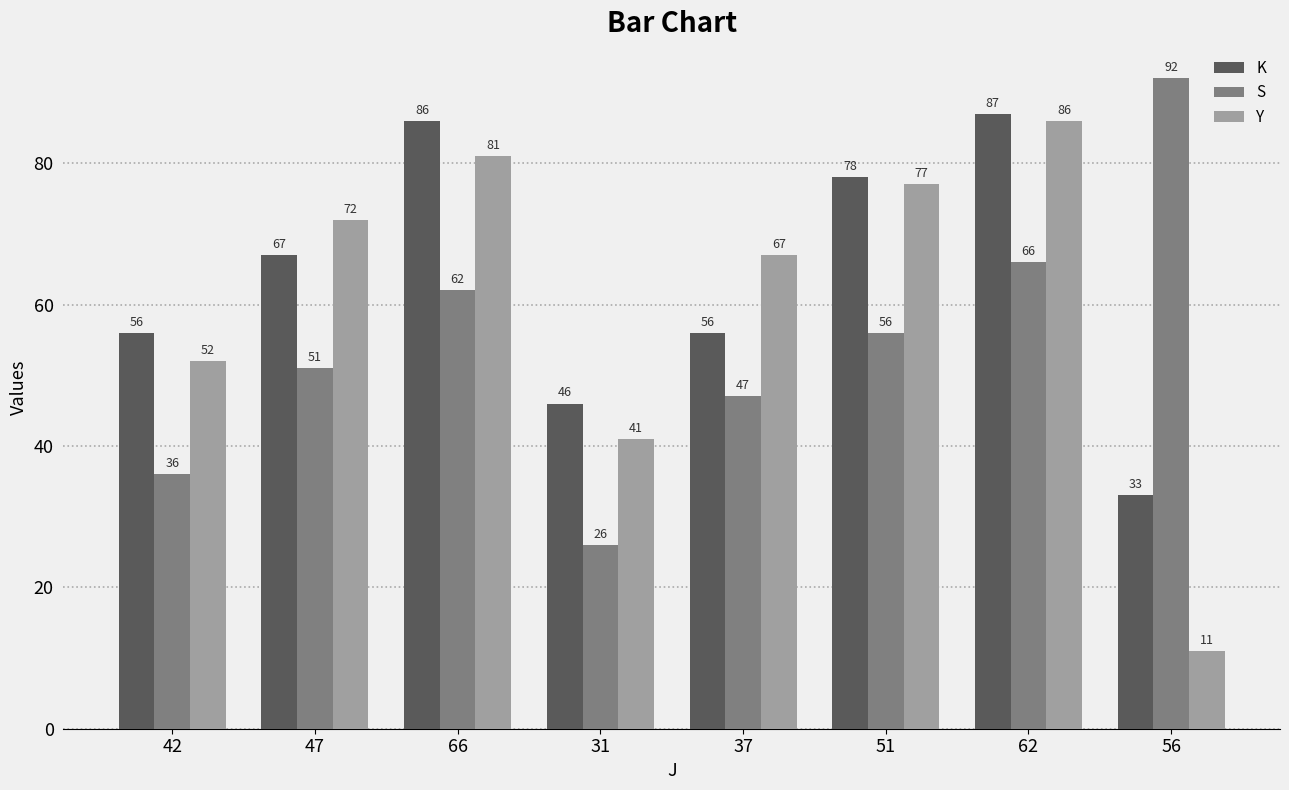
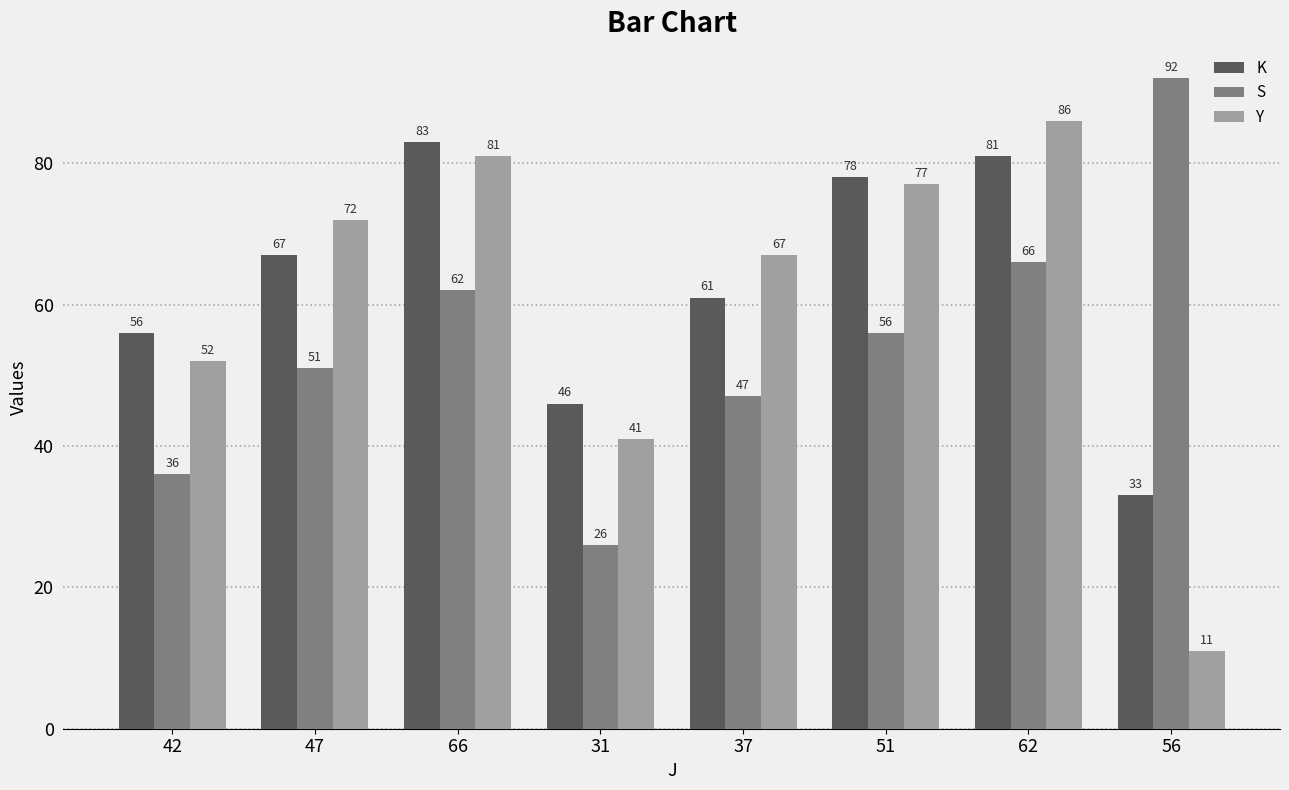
K, 66: 86 -> 83
K, 37: 56 -> 61
K, 62: 87 -> 81
